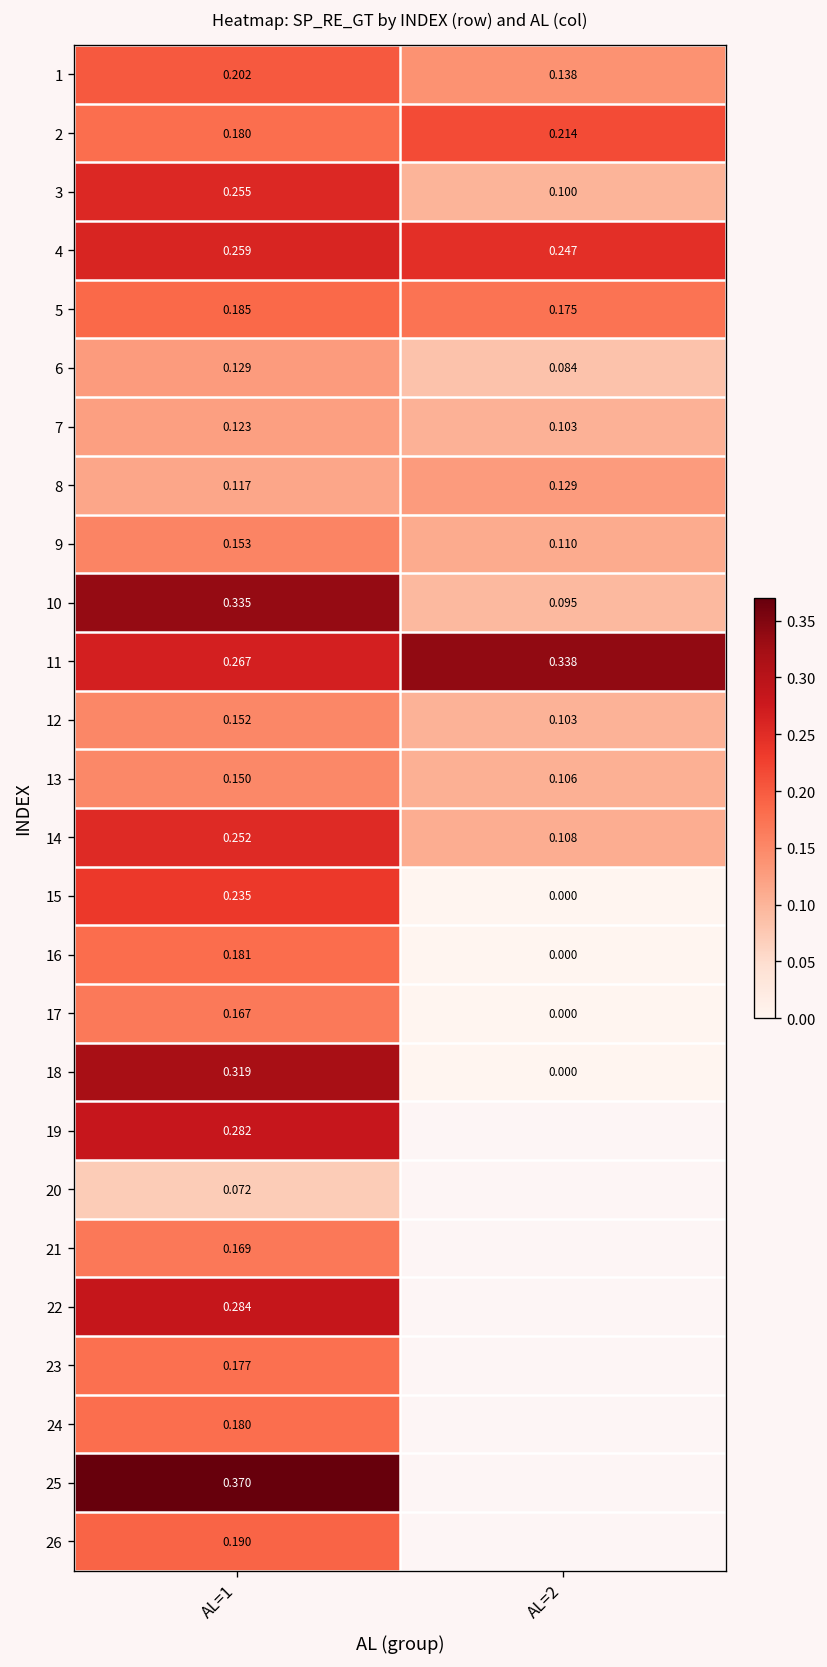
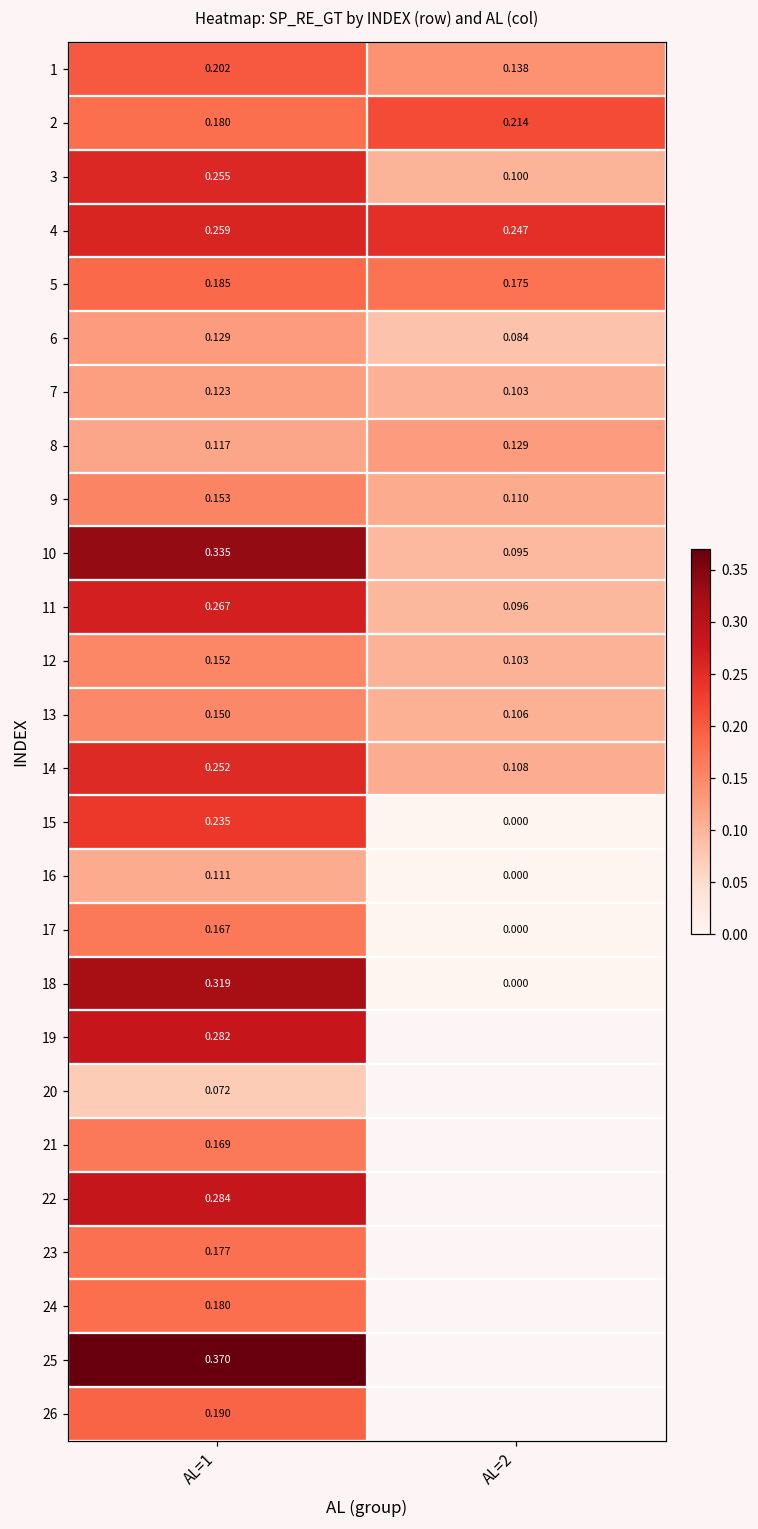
11, AL=2: 0.338 -> 0.096
16, AL=1: 0.181 -> 0.111
